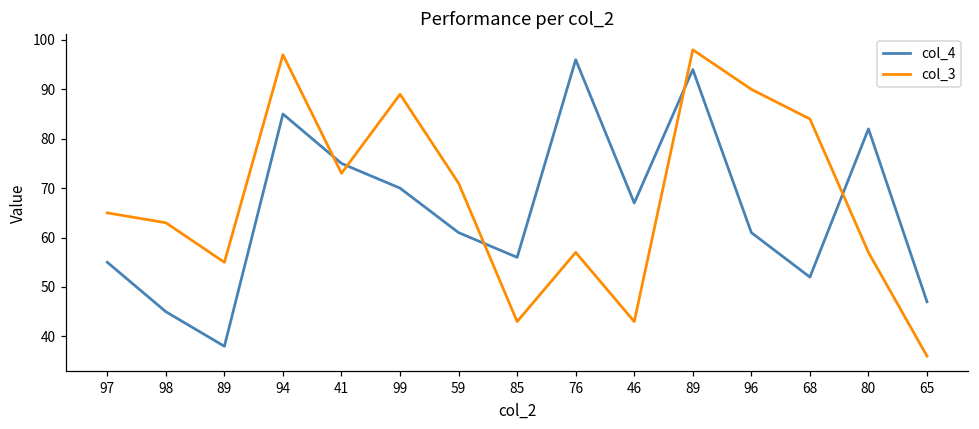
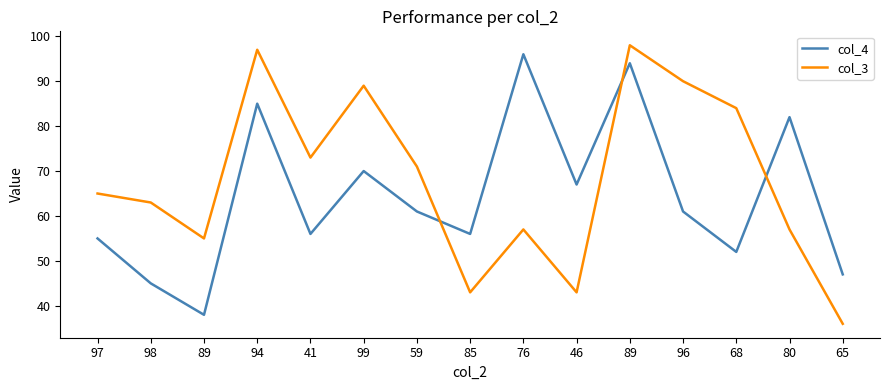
col_4, 41: 75 -> 56
